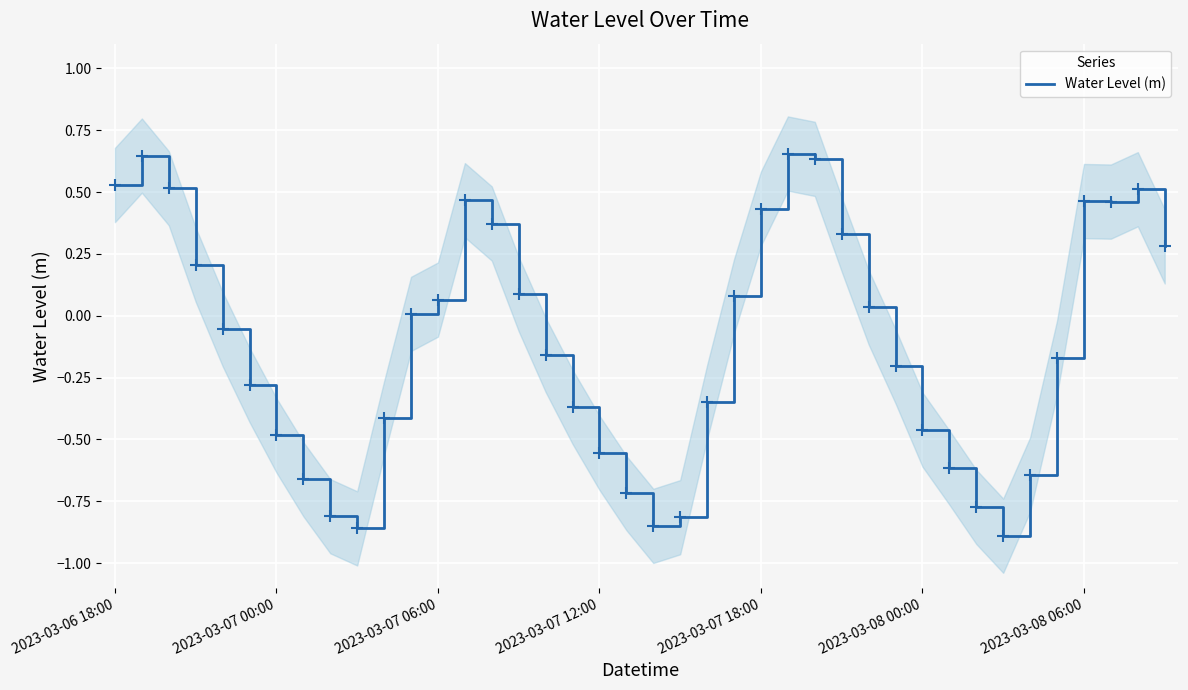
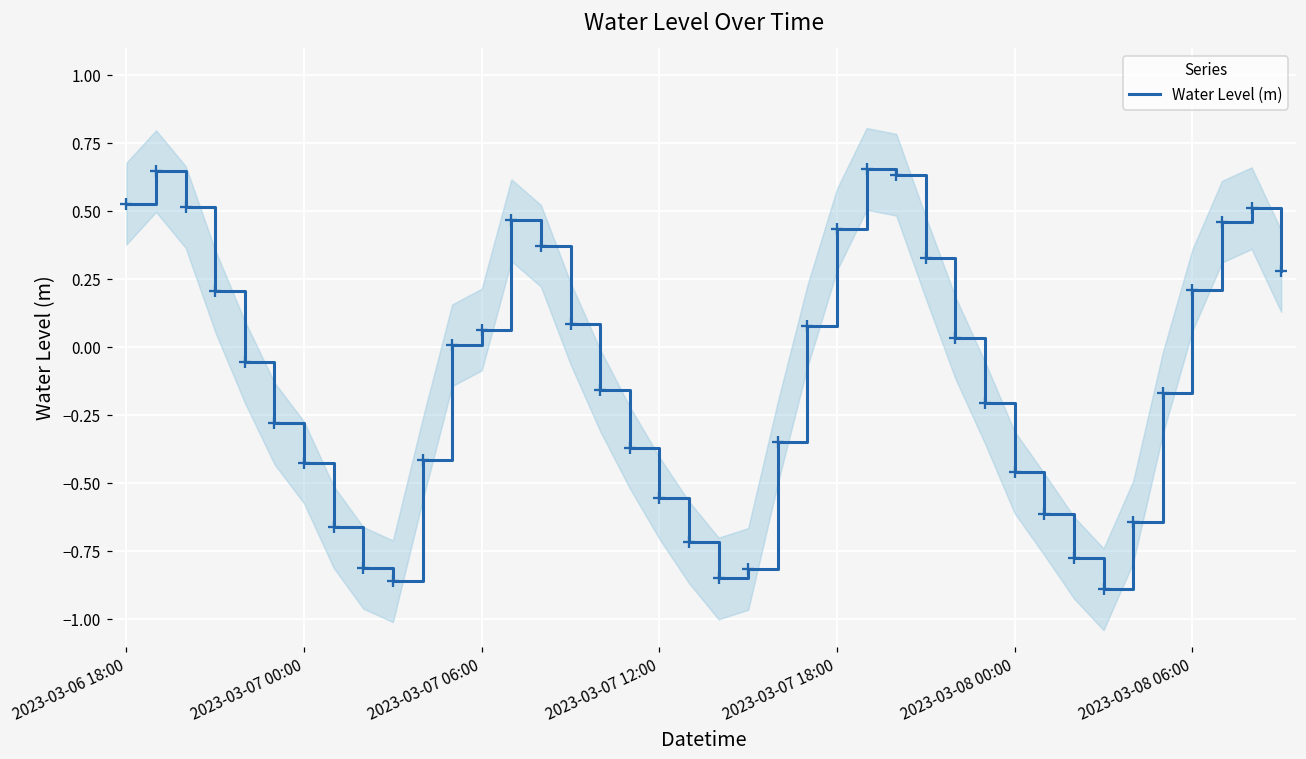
Water Level (m), 2023-03-07 00:00: -0.48 -> -0.42
Water Level (m), 2023-03-08 06:00: 0.46 -> 0.21
